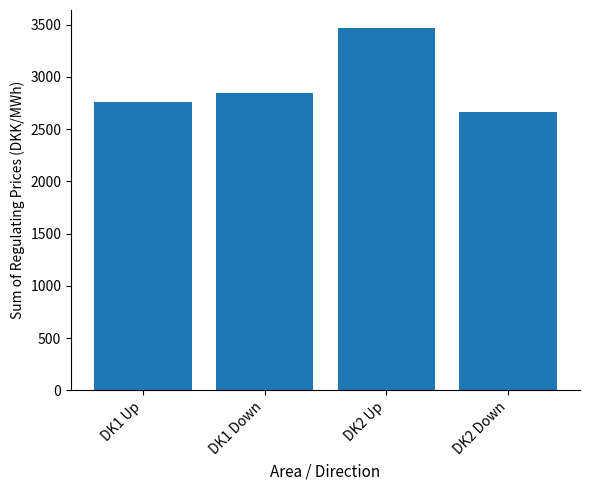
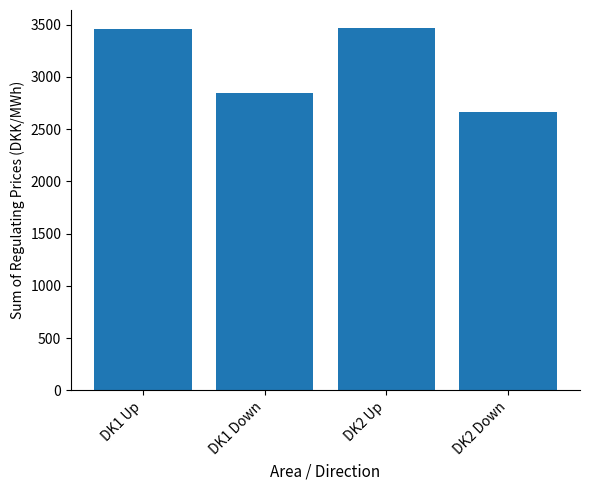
DK1 Up: 2760 -> 3460
